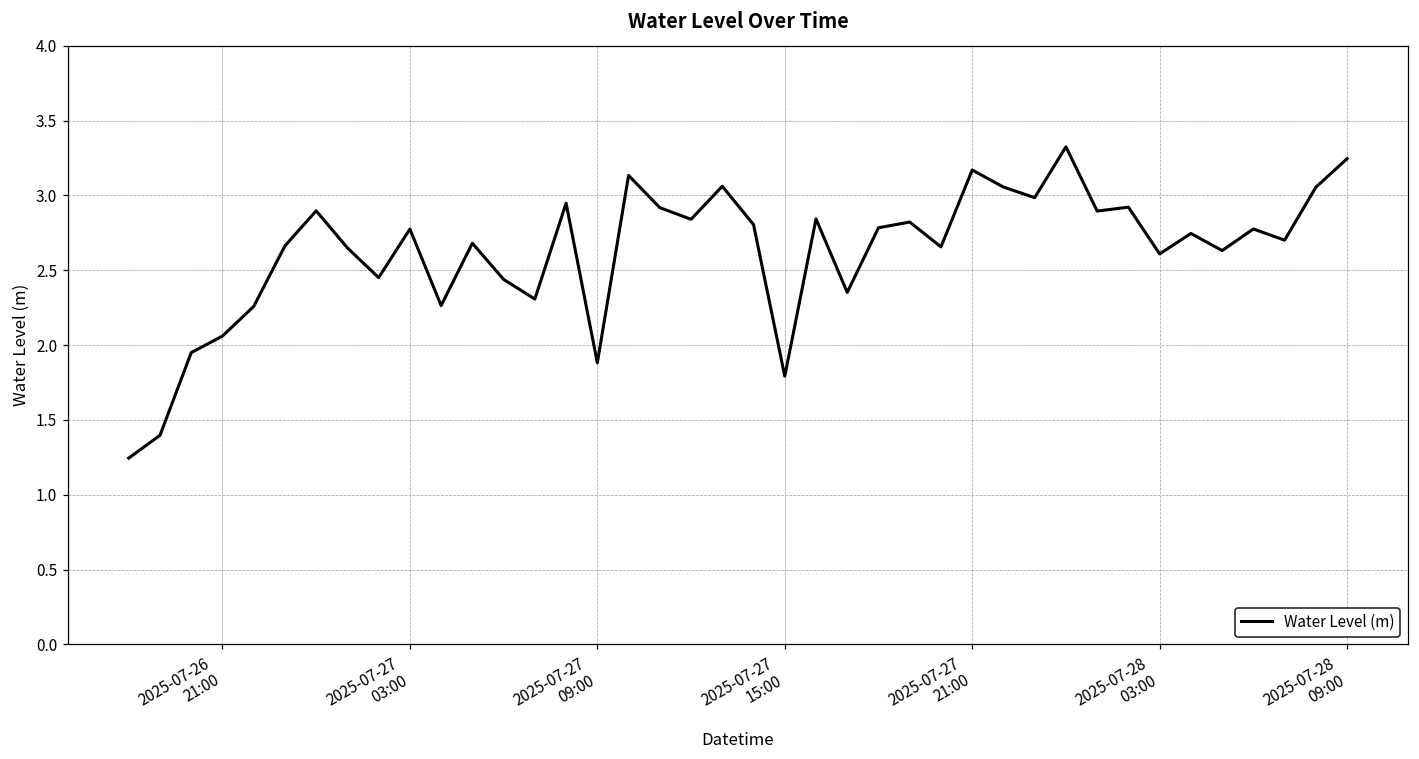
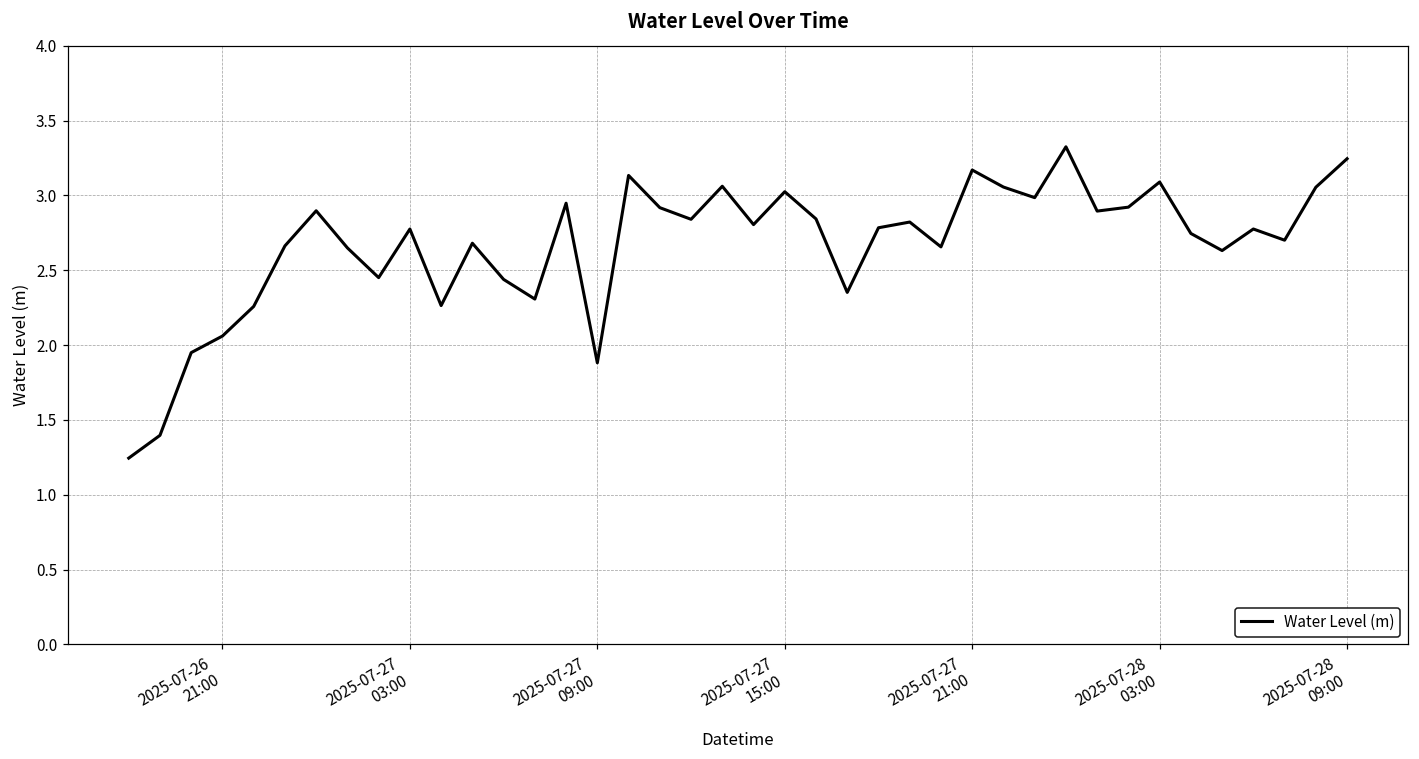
2025-07-27 15:00: 1.79 -> 3.03
2025-07-28 03:00: 2.61 -> 3.09
